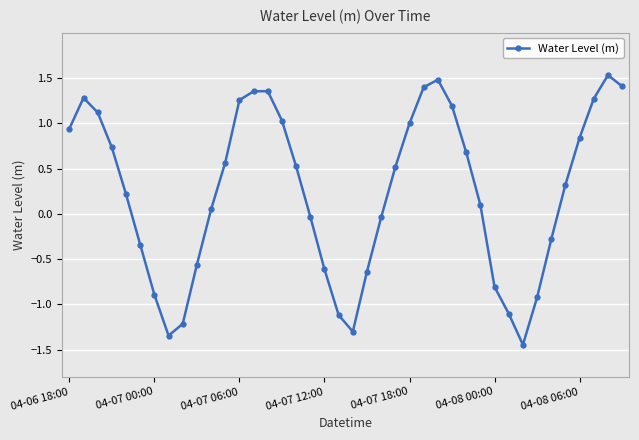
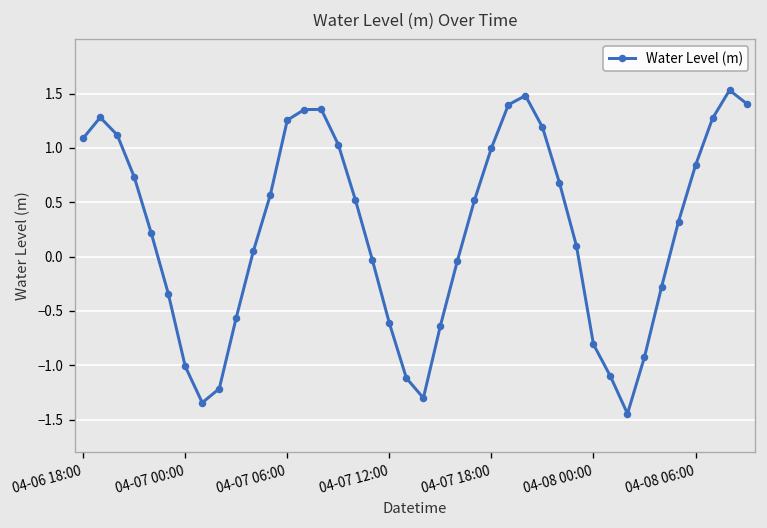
04-06 18:00: 0.9 -> 1.1
04-07 00:00: -0.9 -> -1.0
